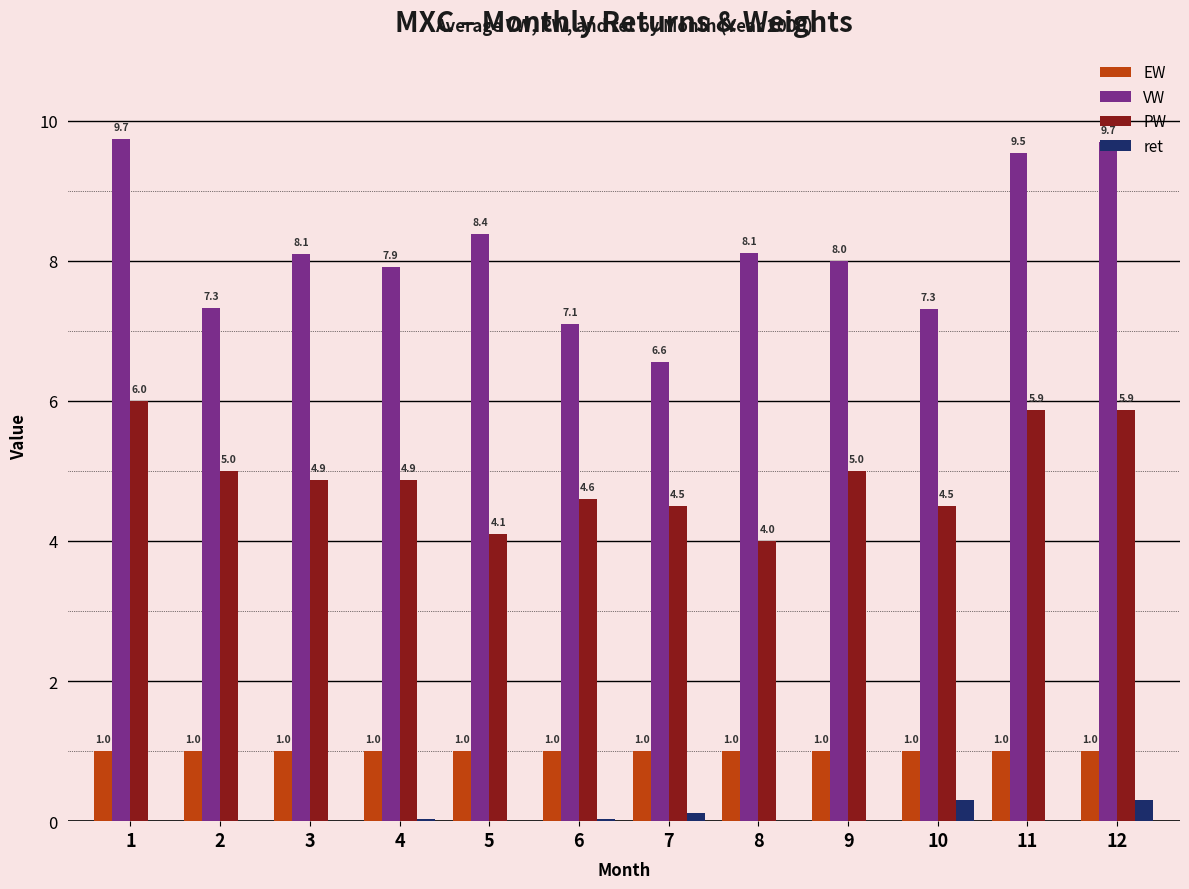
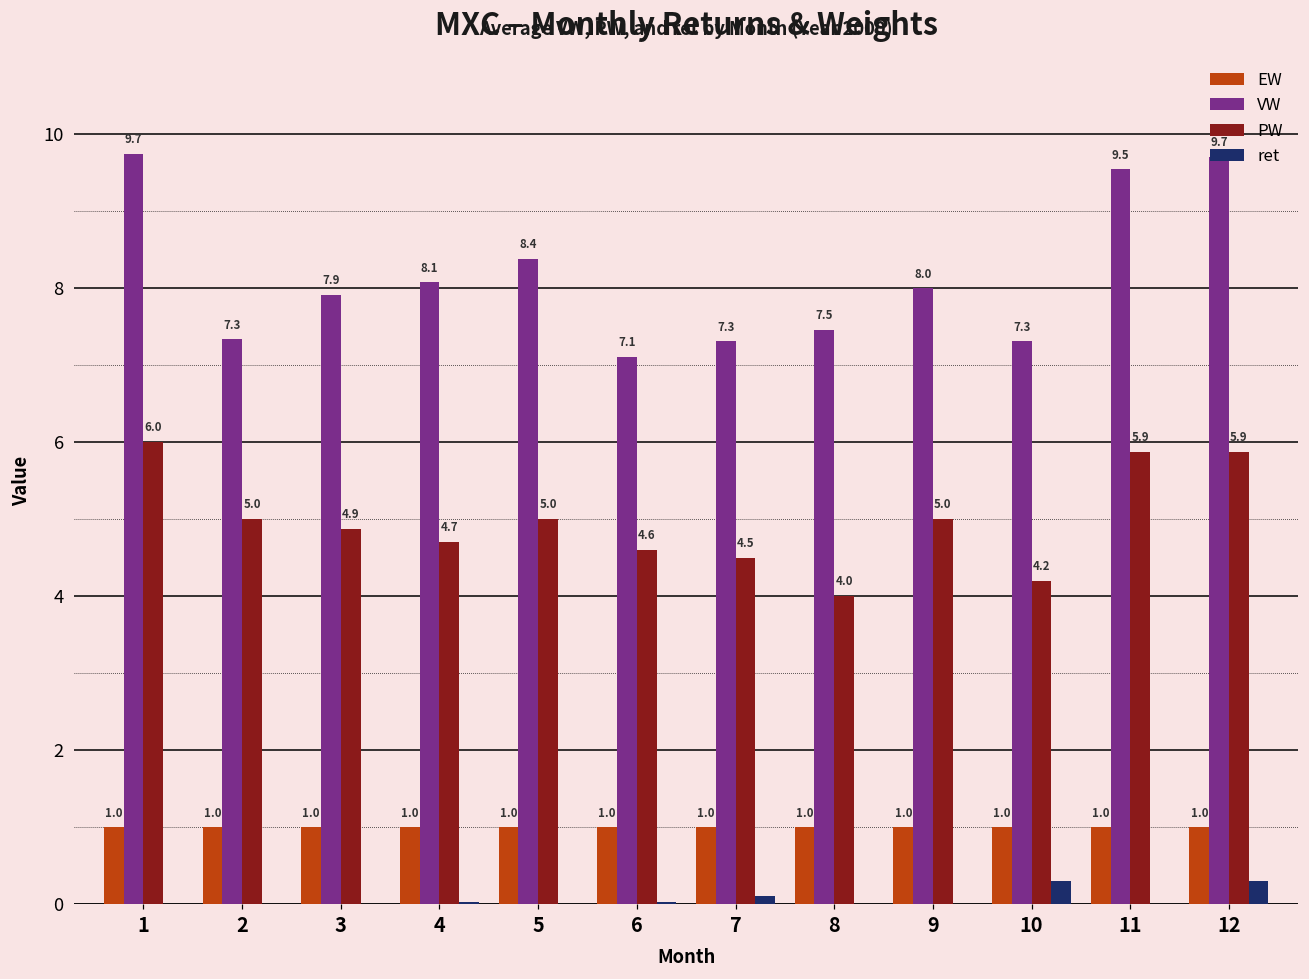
VW, 3: 8.1 -> 7.9
VW, 4: 7.9 -> 8.1
PW, 4: 4.9 -> 4.7
PW, 5: 4.1 -> 5.0
VW, 7: 6.6 -> 7.3
VW, 8: 8.1 -> 7.5
PW, 10: 4.5 -> 4.2
